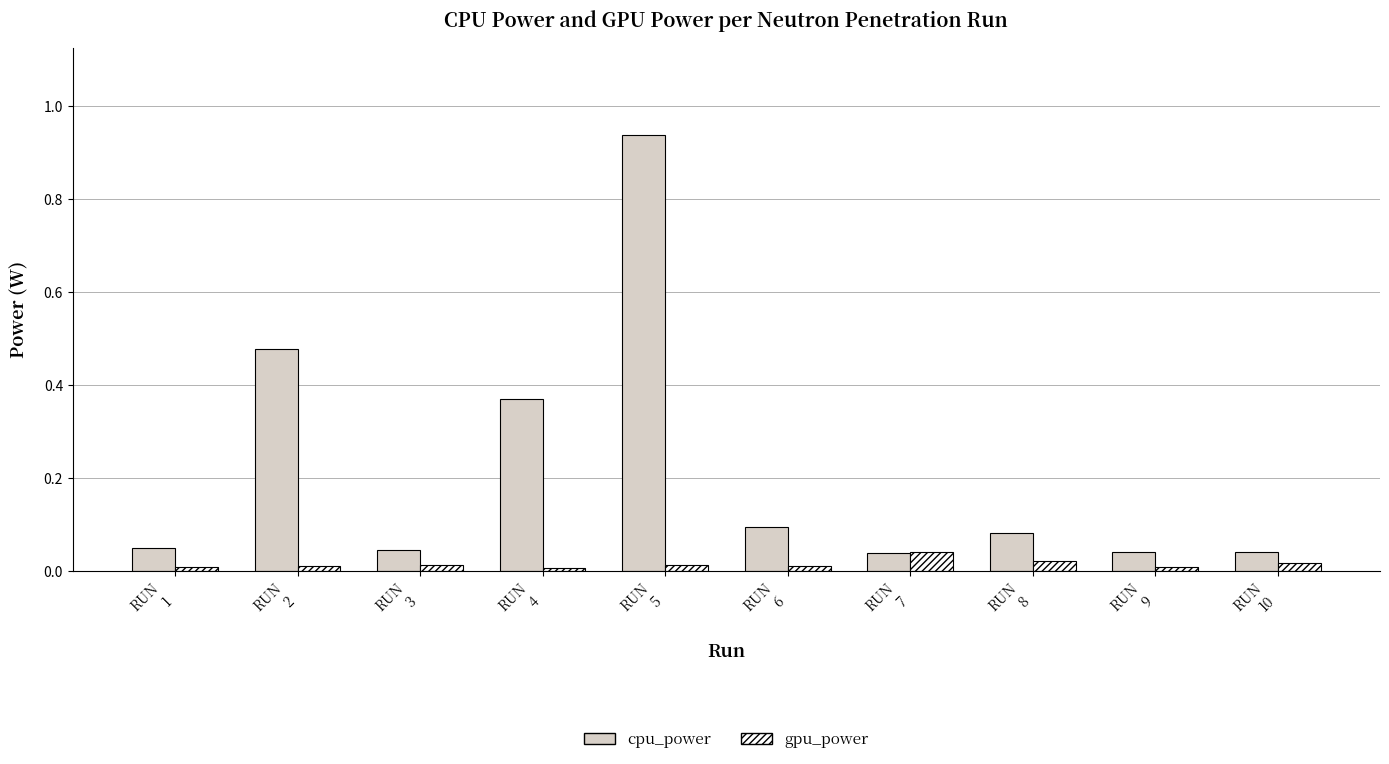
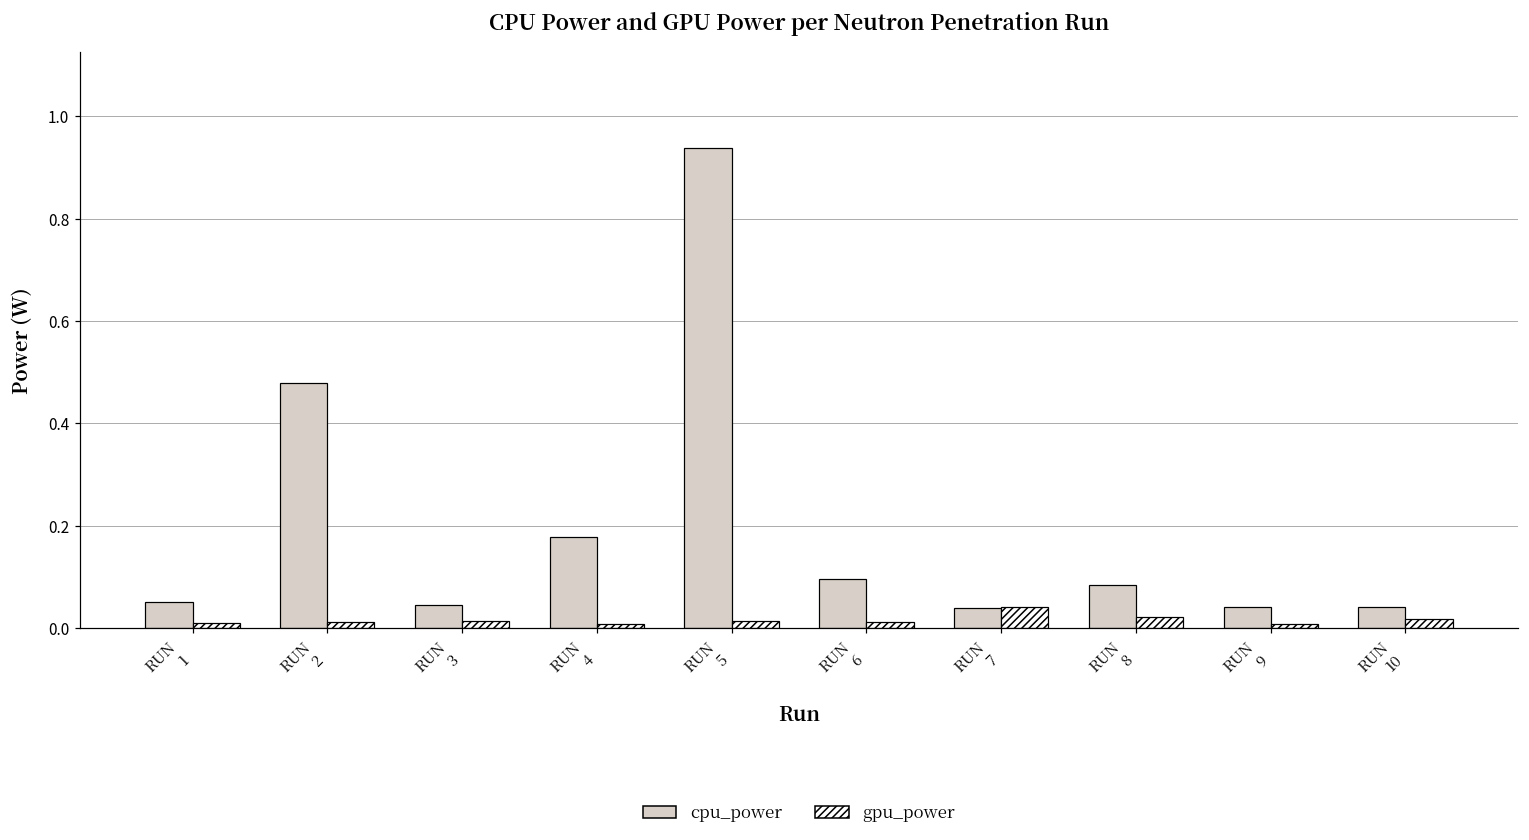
cpu_power, RUN 4: 0.37 -> 0.18
